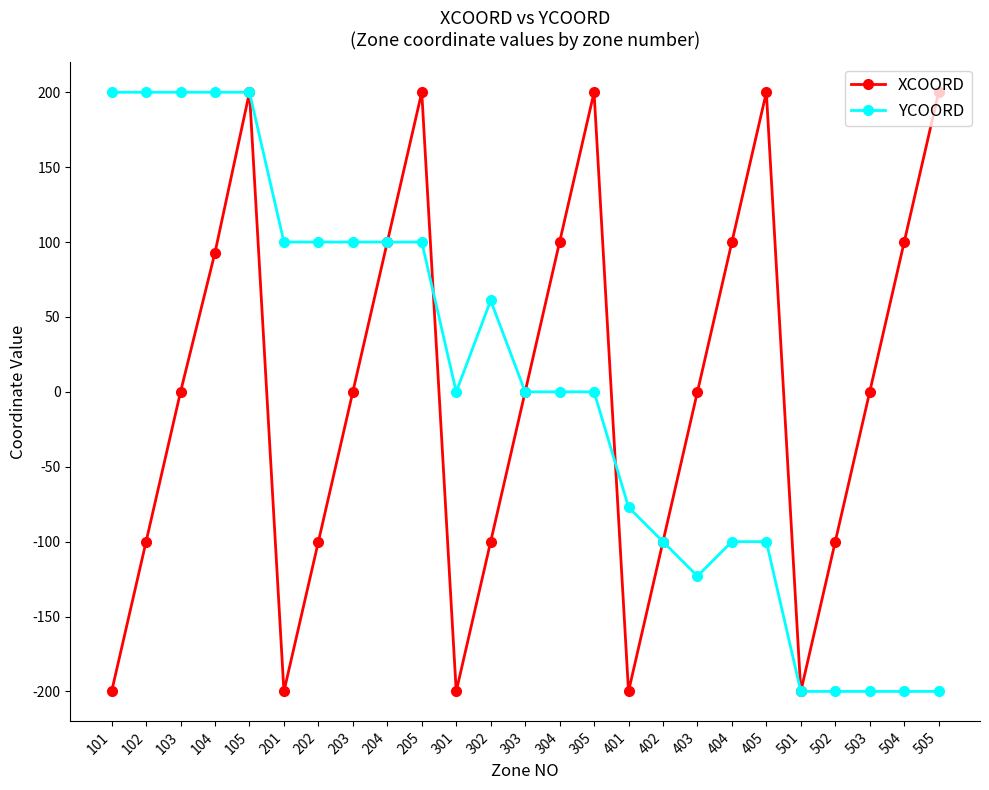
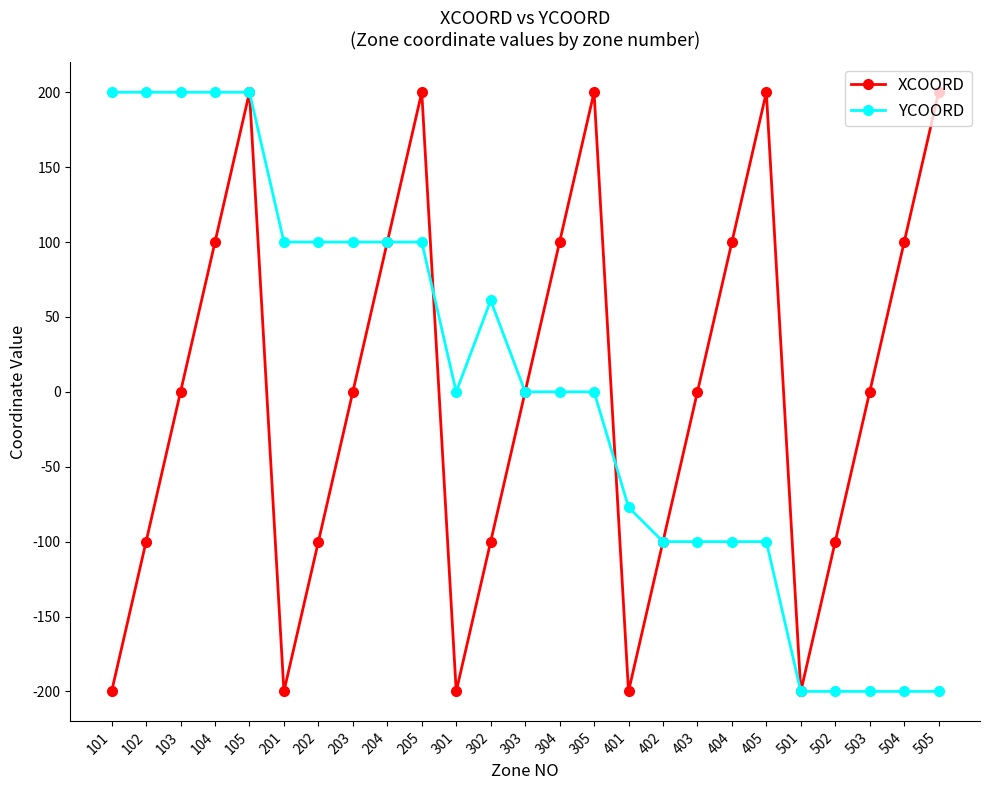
XCOORD, 104: 93 -> 100
YCOORD, 403: -123 -> -100
